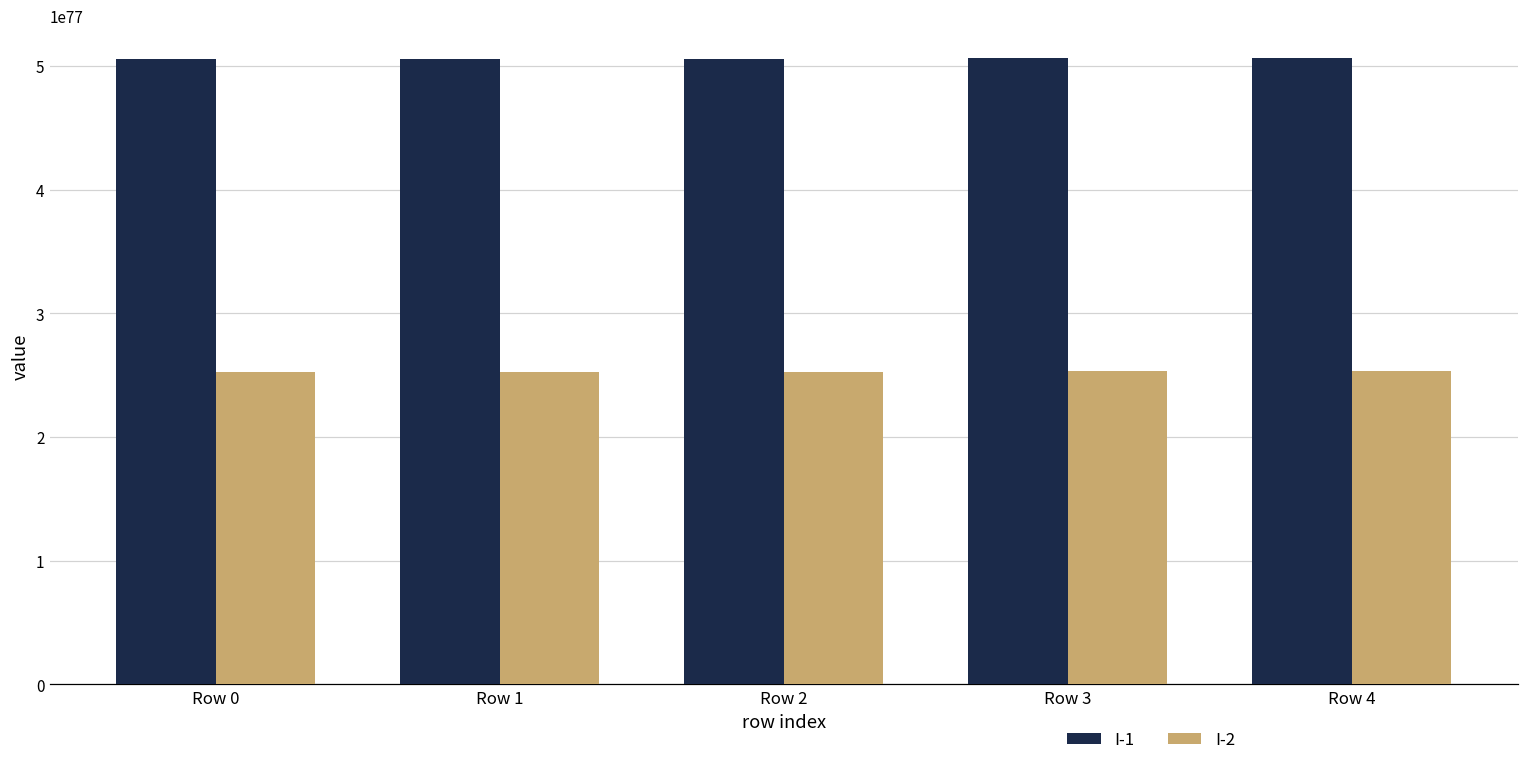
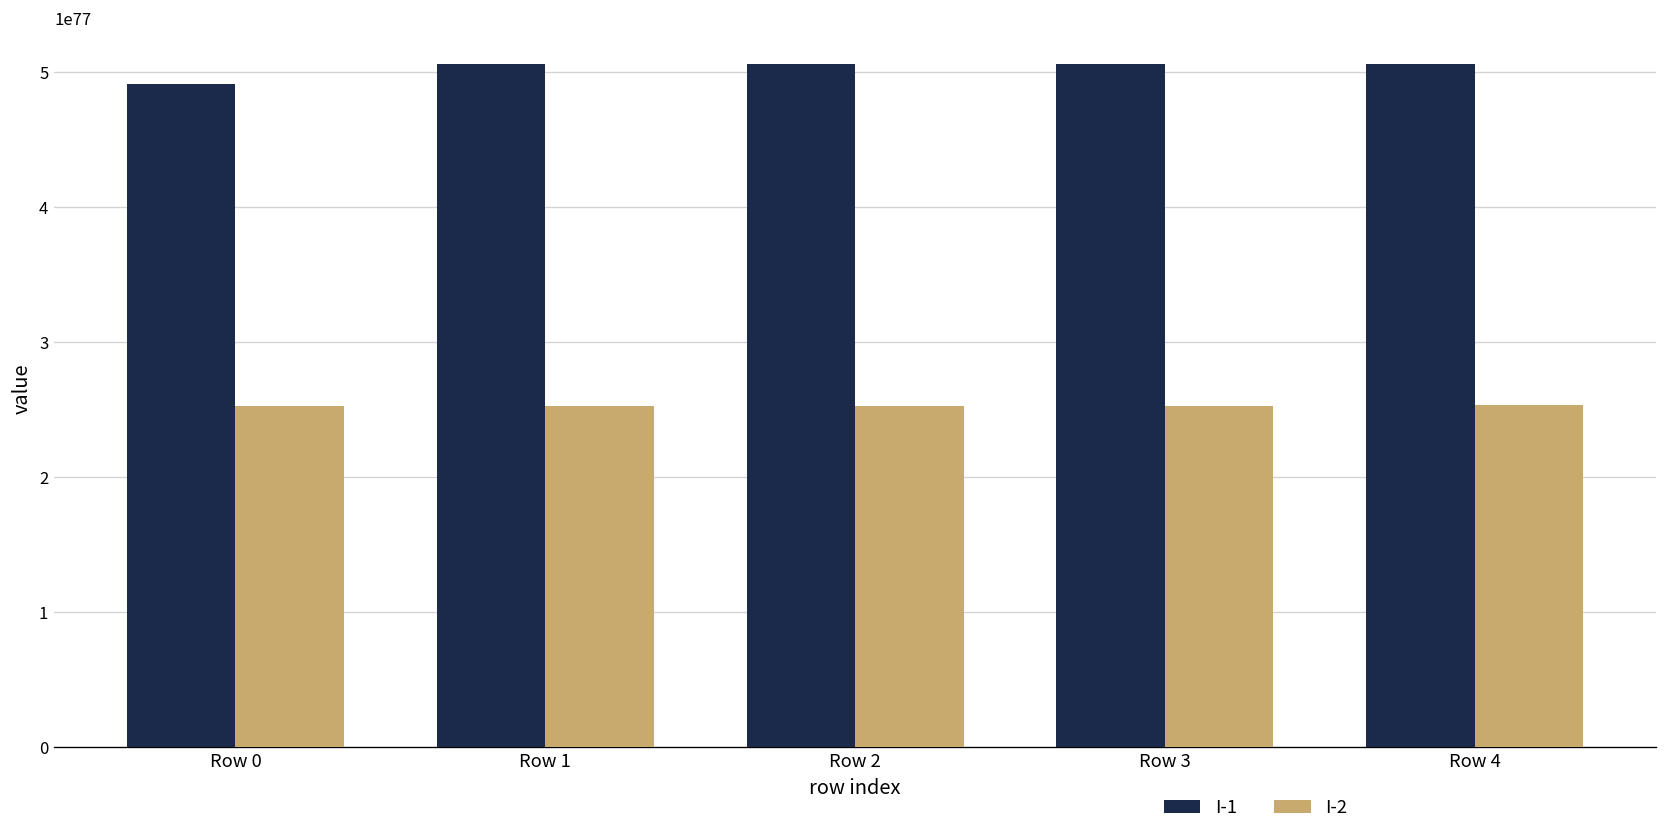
I-1, Row 0: 506000000000000000000000000000000000000000000000000000000000000000000000000000 -> 491000000000000000000000000000000000000000000000000000000000000000000000000000
